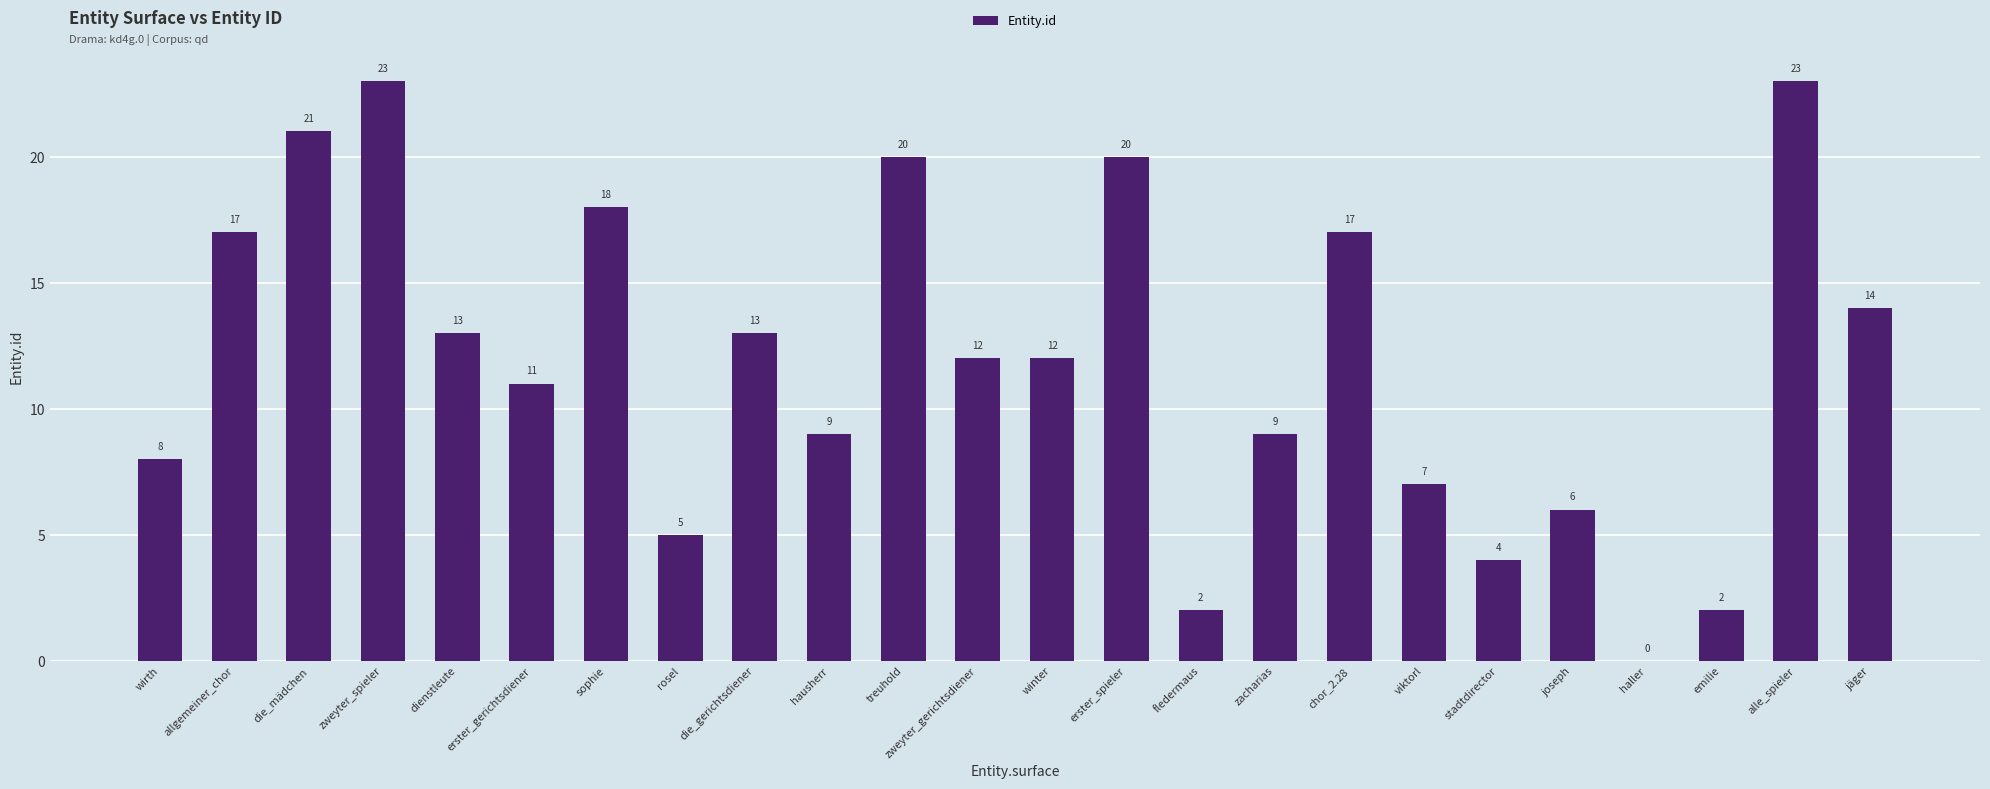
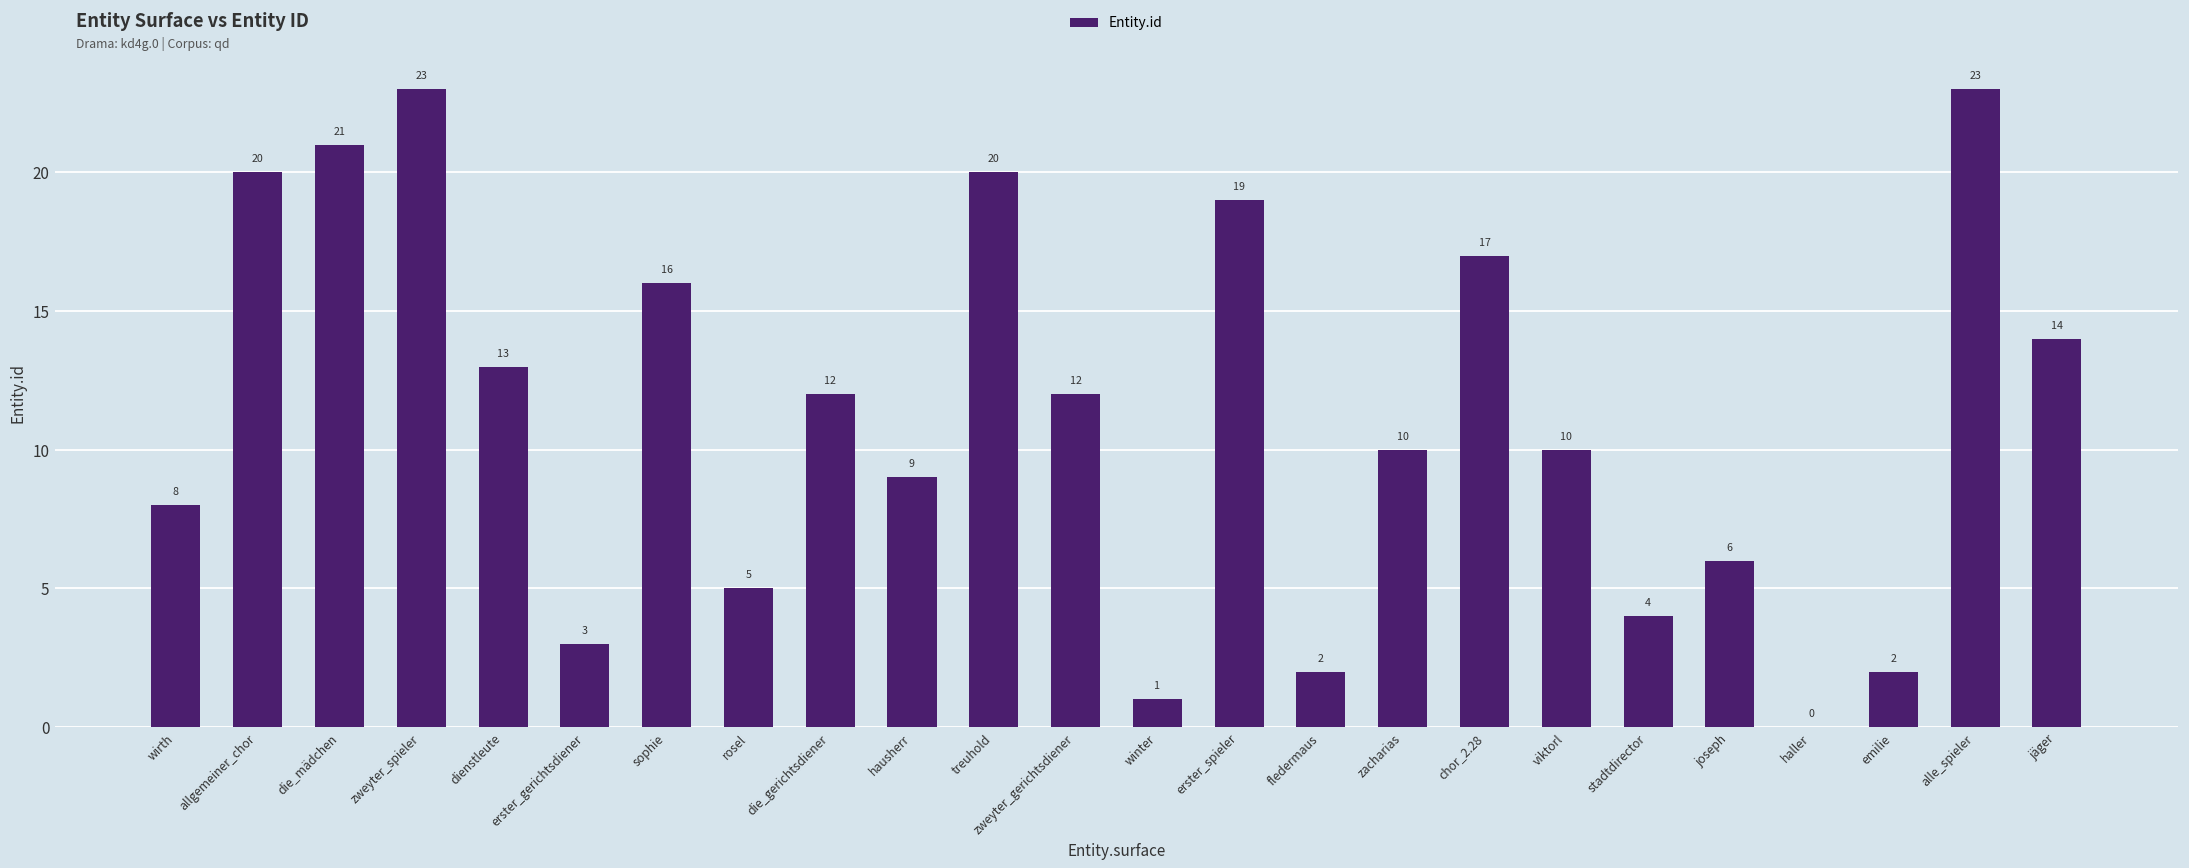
allgemeiner_chor: 17 -> 20
erster_gerichtsdiener: 11 -> 3
sophie: 18 -> 16
die_gerichtsdiener: 13 -> 12
winter: 12 -> 1
erster_spieler: 20 -> 19
zacharias: 9 -> 10
viktorl: 7 -> 10
